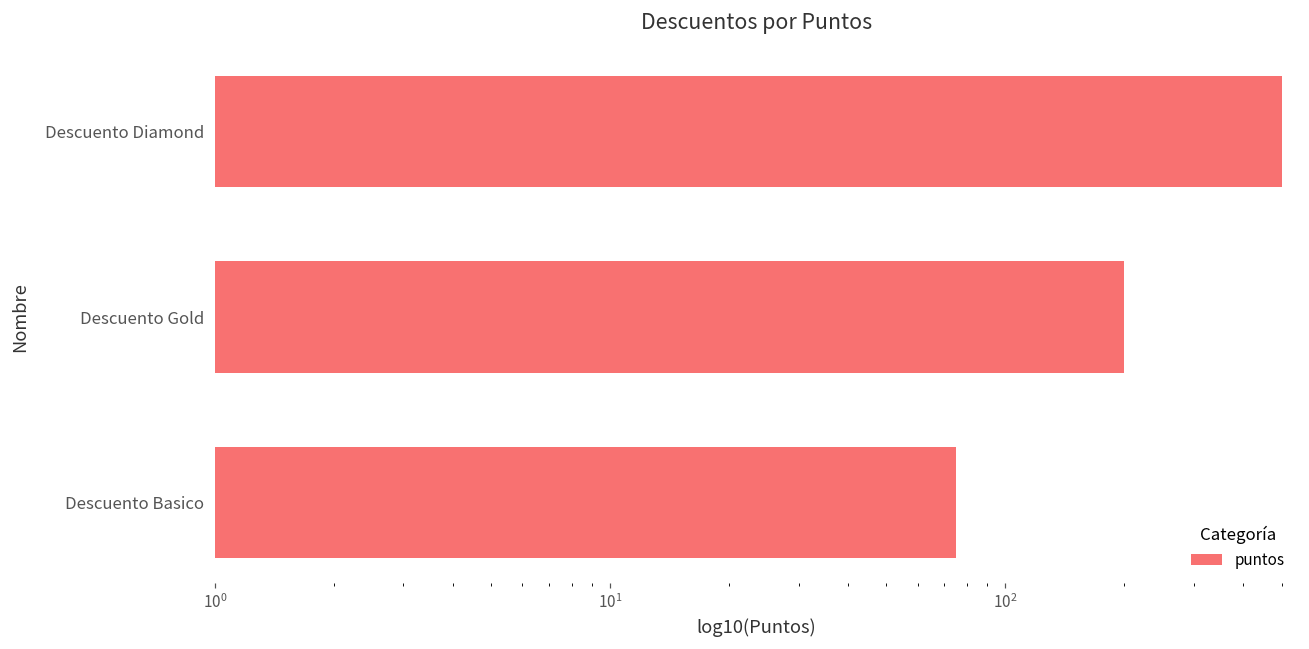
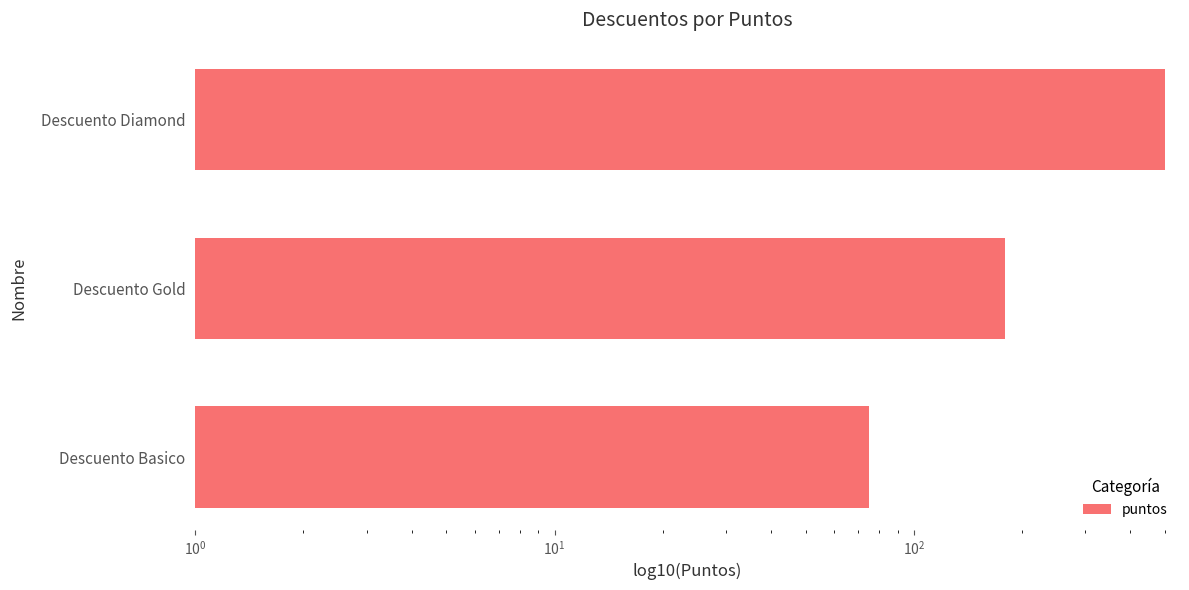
Descuento Gold: 200 -> 180
